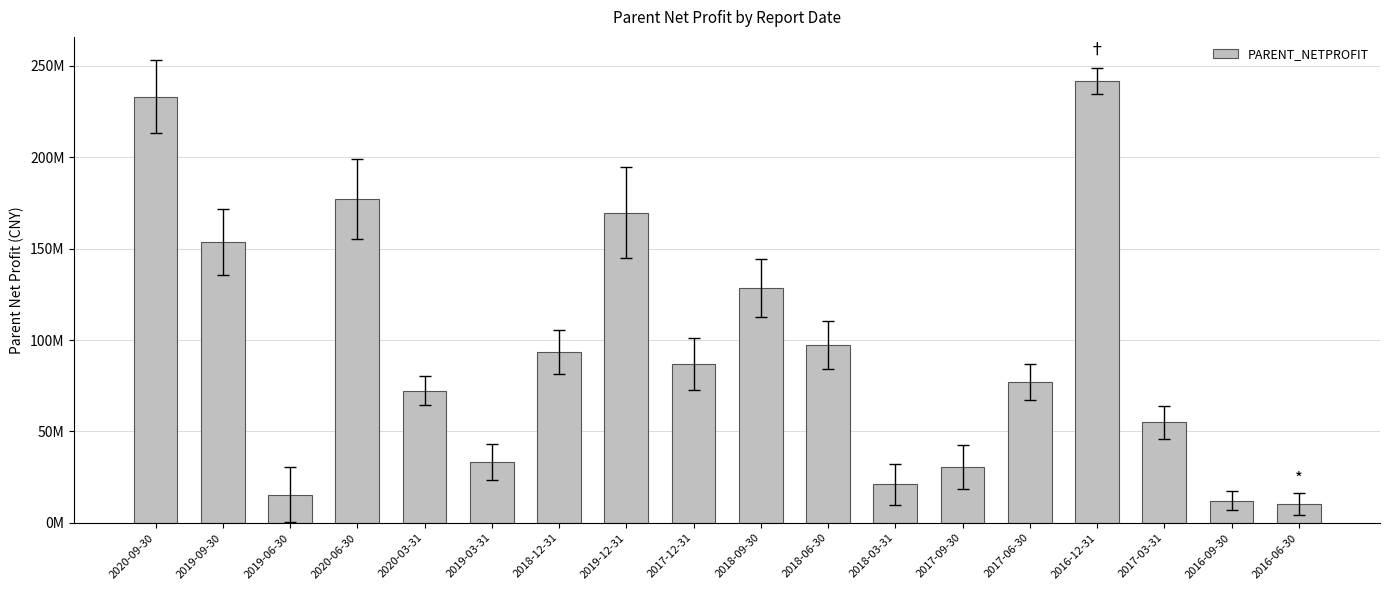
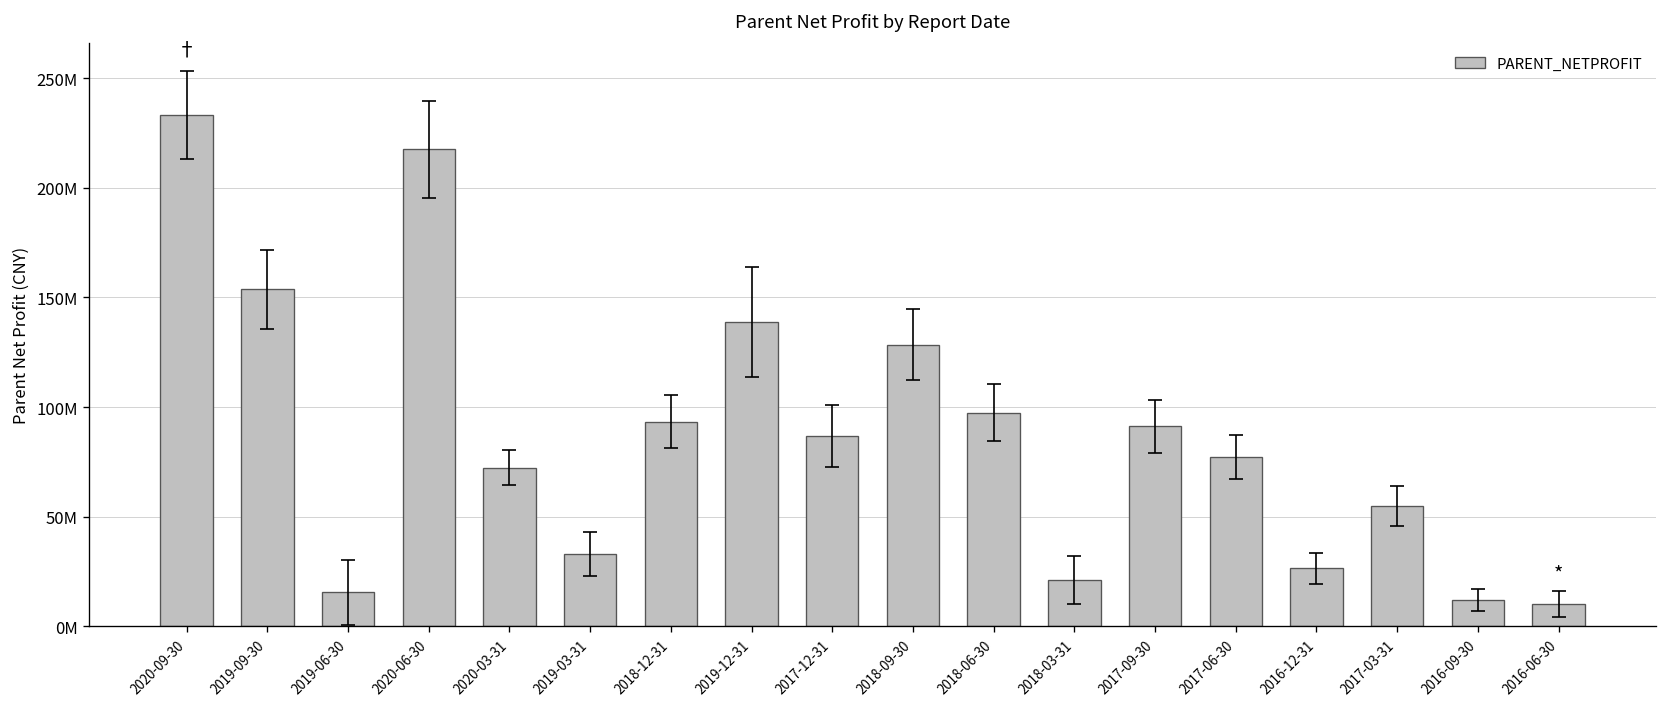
PARENT_NETPROFIT, 2020-06-30: 177000000 -> 217000000
PARENT_NETPROFIT, 2019-12-31: 170000000 -> 139000000
PARENT_NETPROFIT, 2017-09-30: 31000000 -> 91000000
PARENT_NETPROFIT, 2016-12-31: 242000000 -> 26000000
